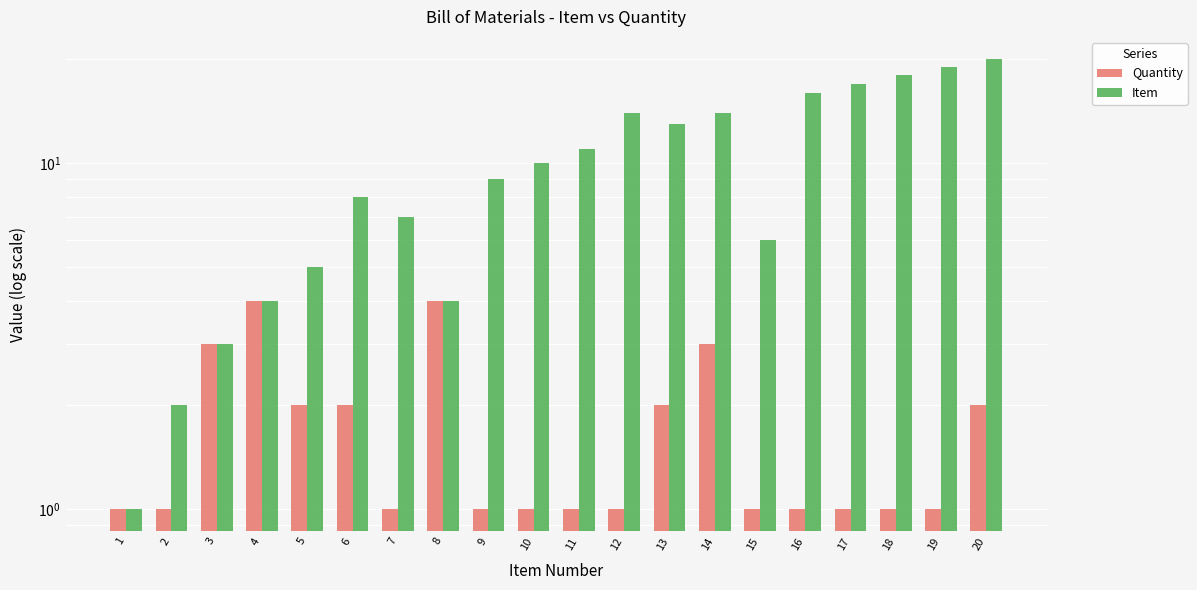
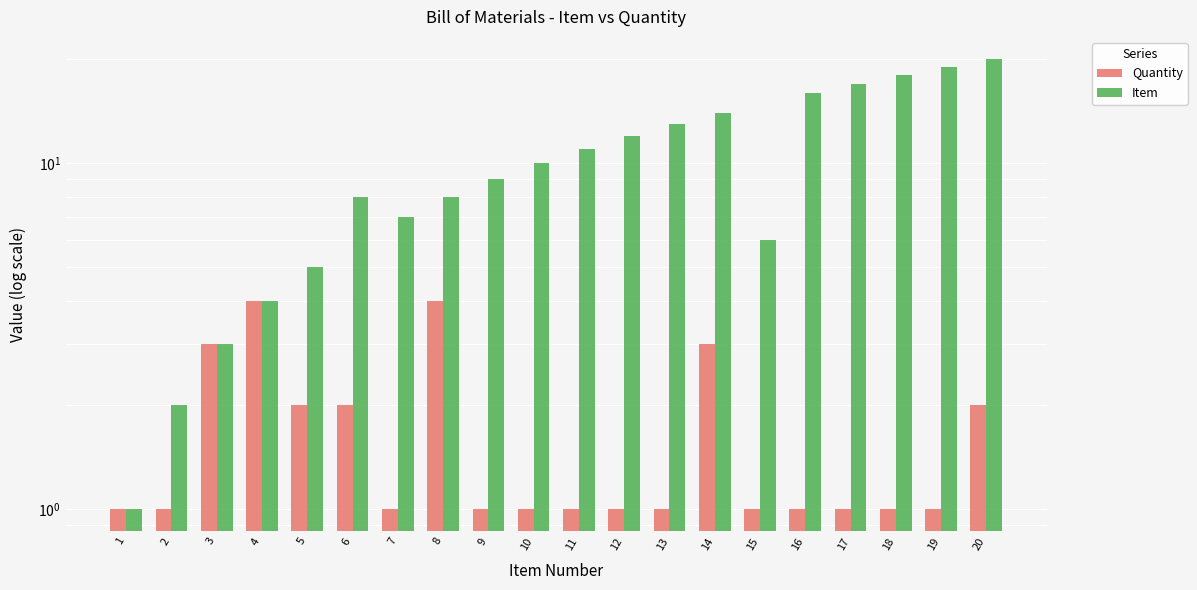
Item, 8: 4 -> 8
Item, 12: 14 -> 12
Quantity, 13: 2 -> 1
